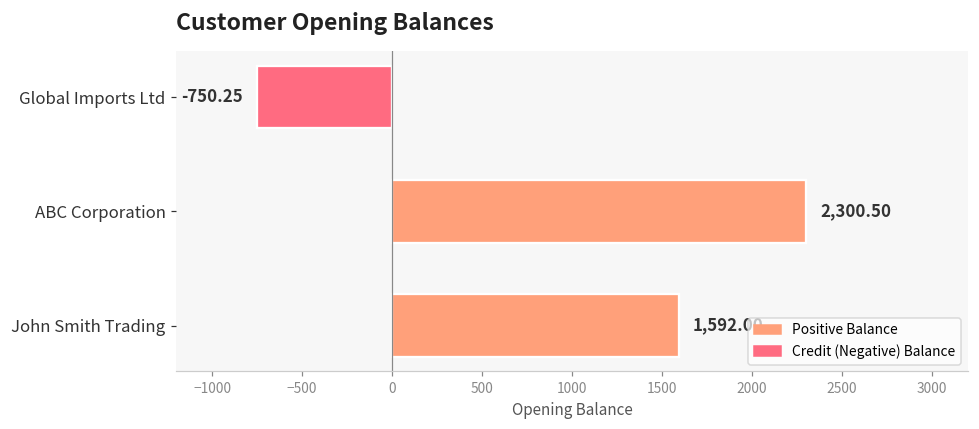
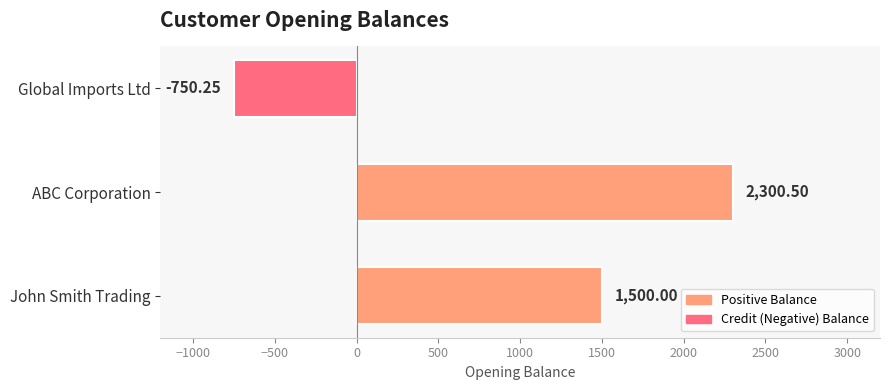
John Smith Trading: 1590 -> 1500
